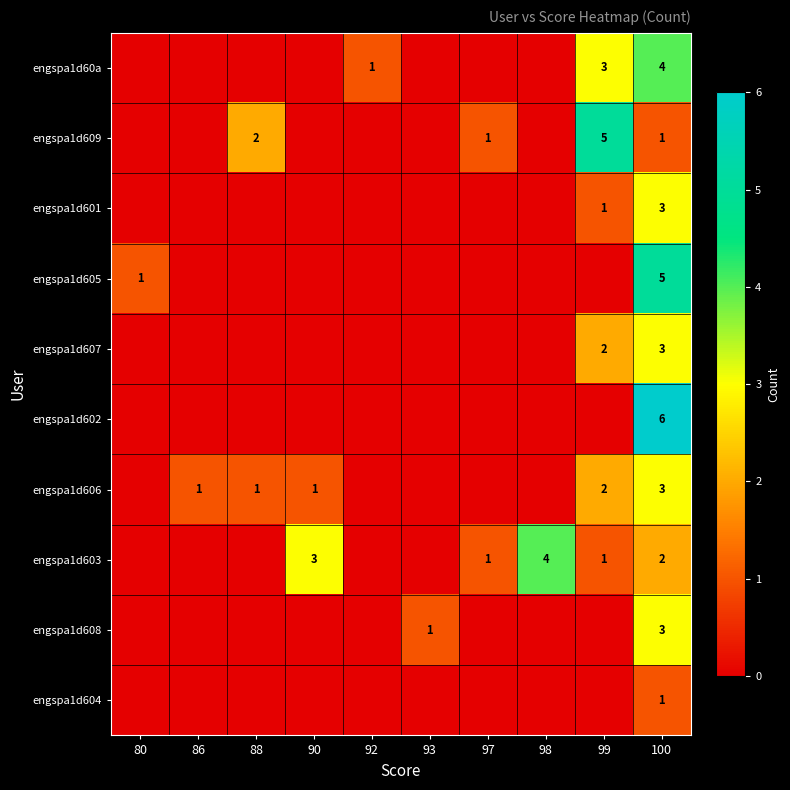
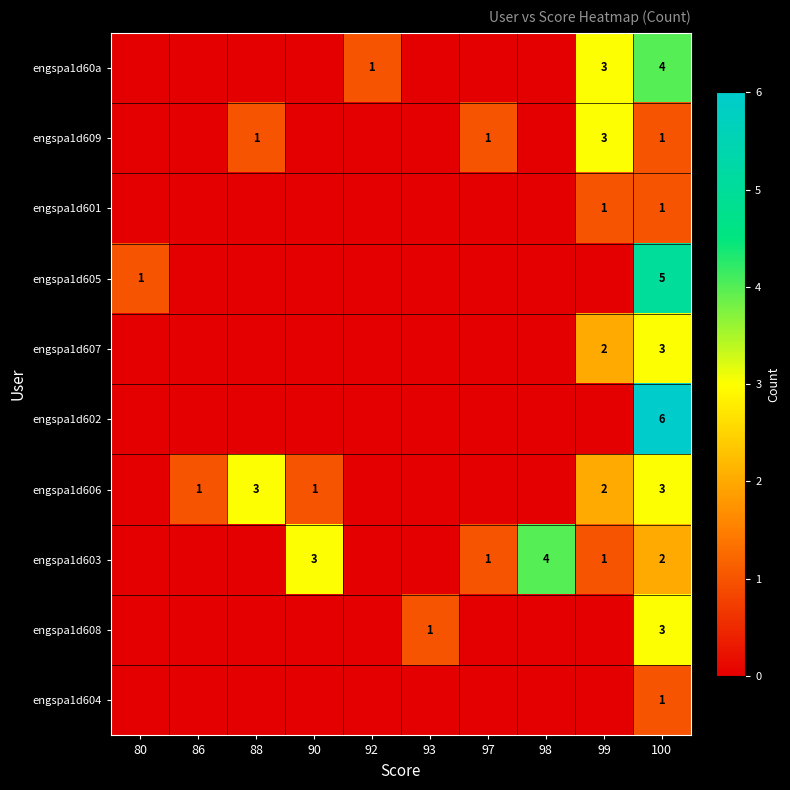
engspa1d609, 88: 2 -> 1
engspa1d609, 99: 5 -> 3
engspa1d601, 100: 3 -> 1
engspa1d606, 88: 1 -> 3
